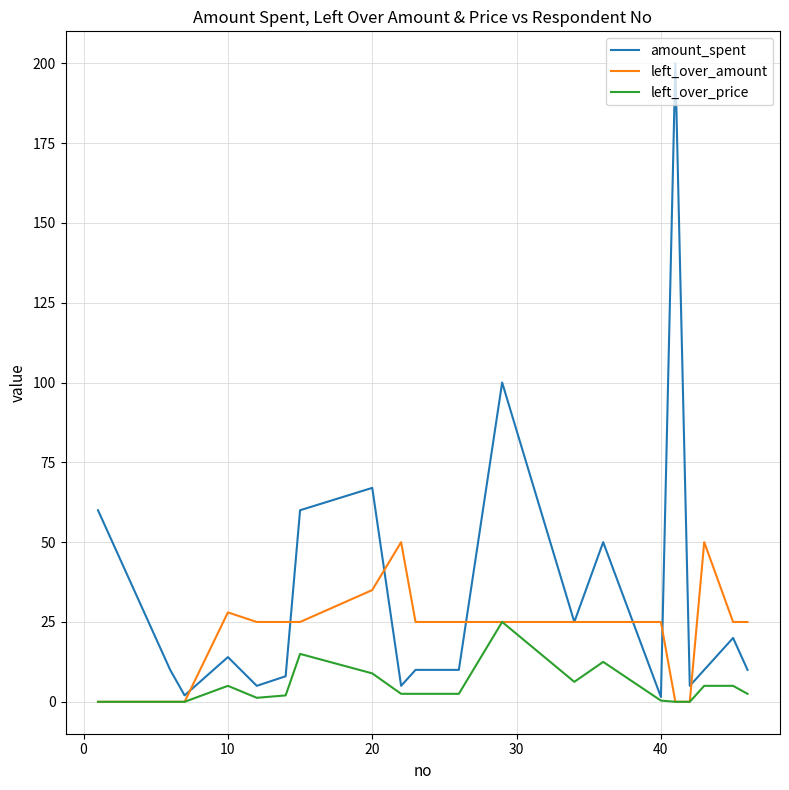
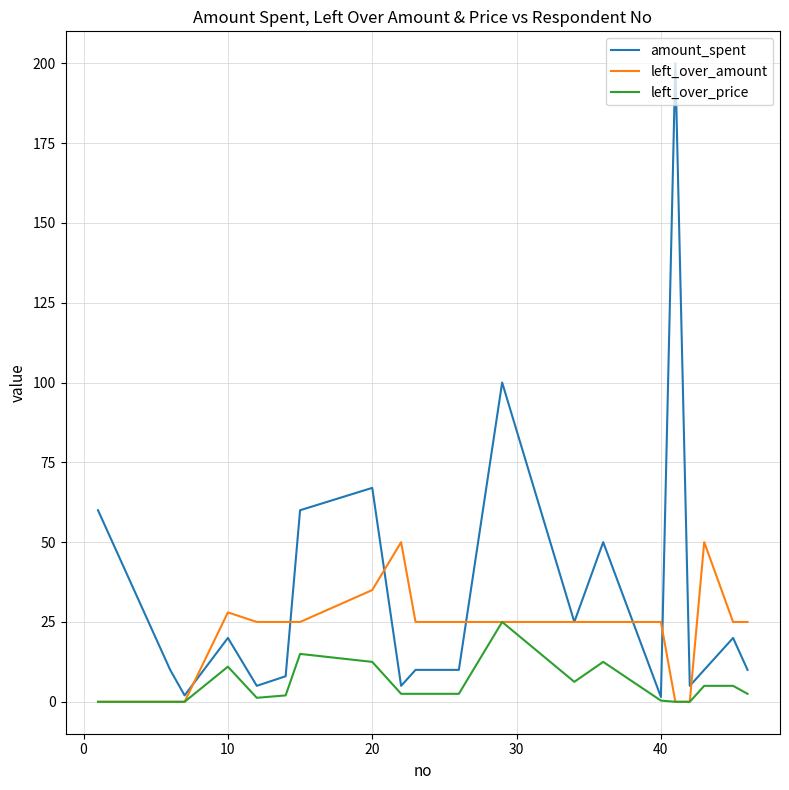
amount_spent, 10: 14 -> 20
left_over_price, 10: 5 -> 11
left_over_price, 20: 9 -> 13
